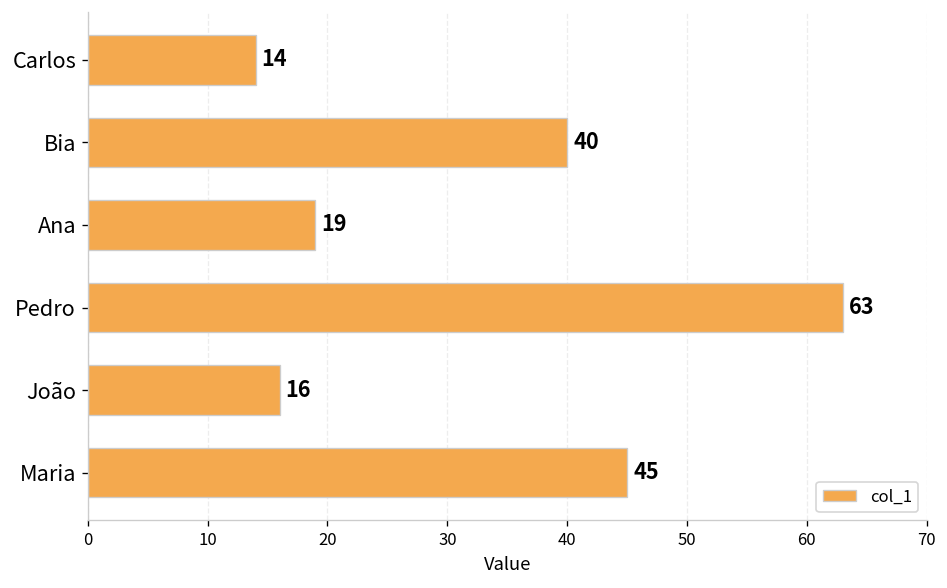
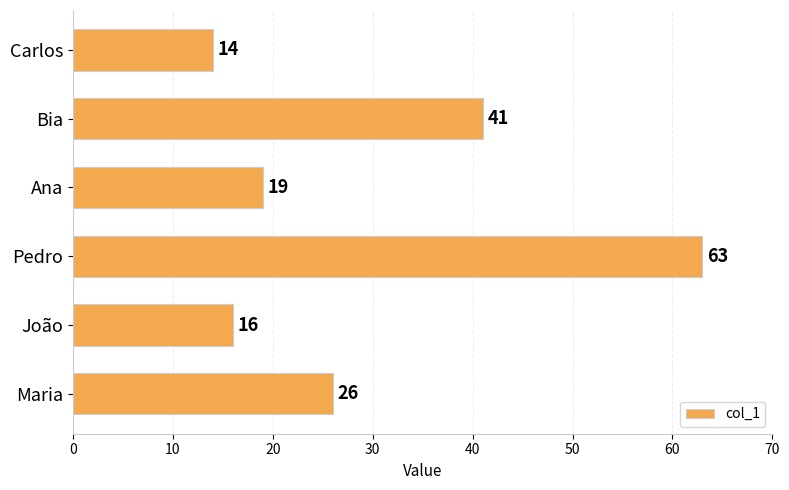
Bia: 40 -> 41
Maria: 45 -> 26
